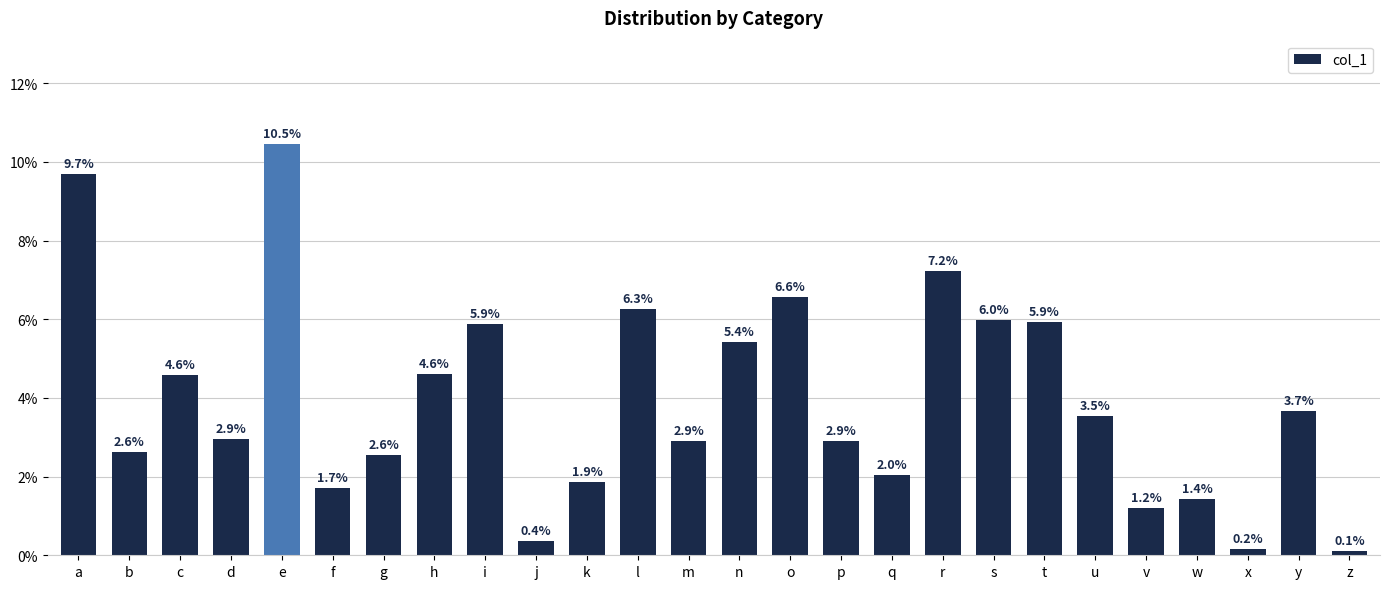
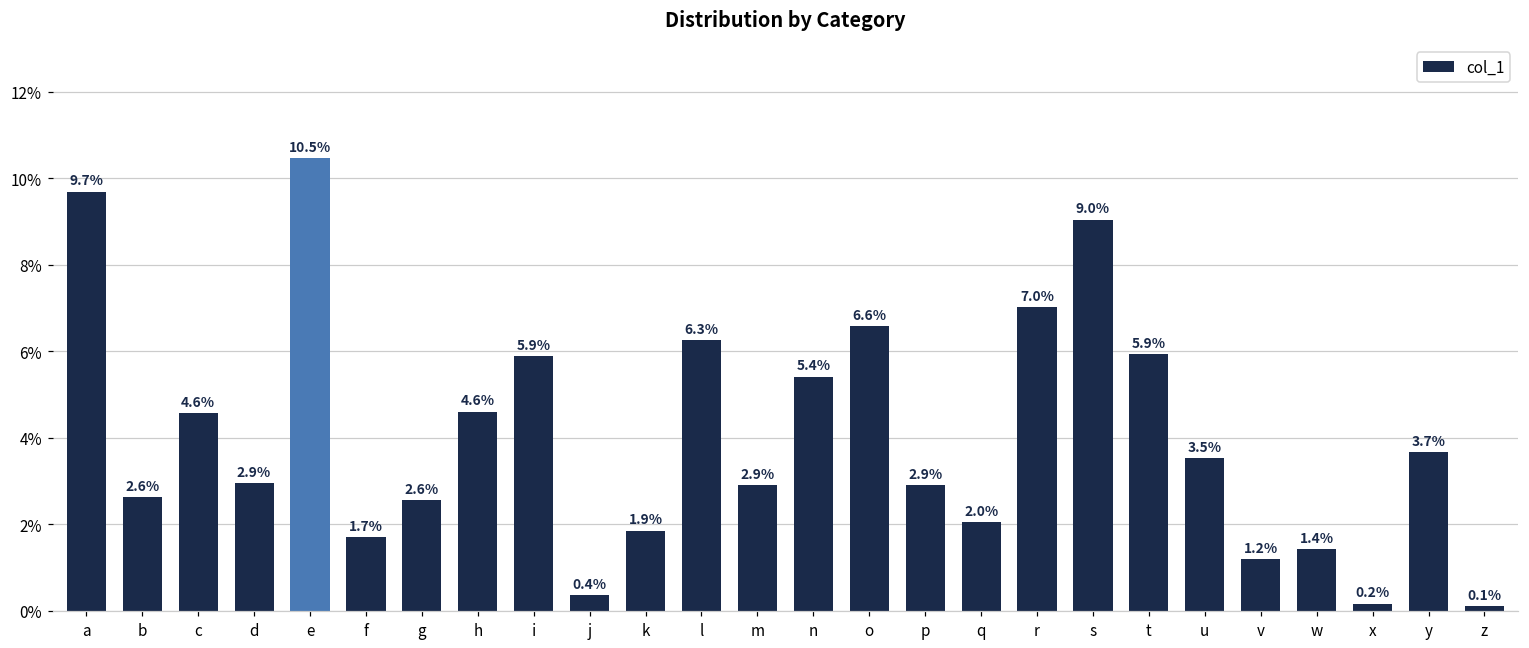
r: 7.2% -> 7.0%
s: 6.0% -> 9.0%
